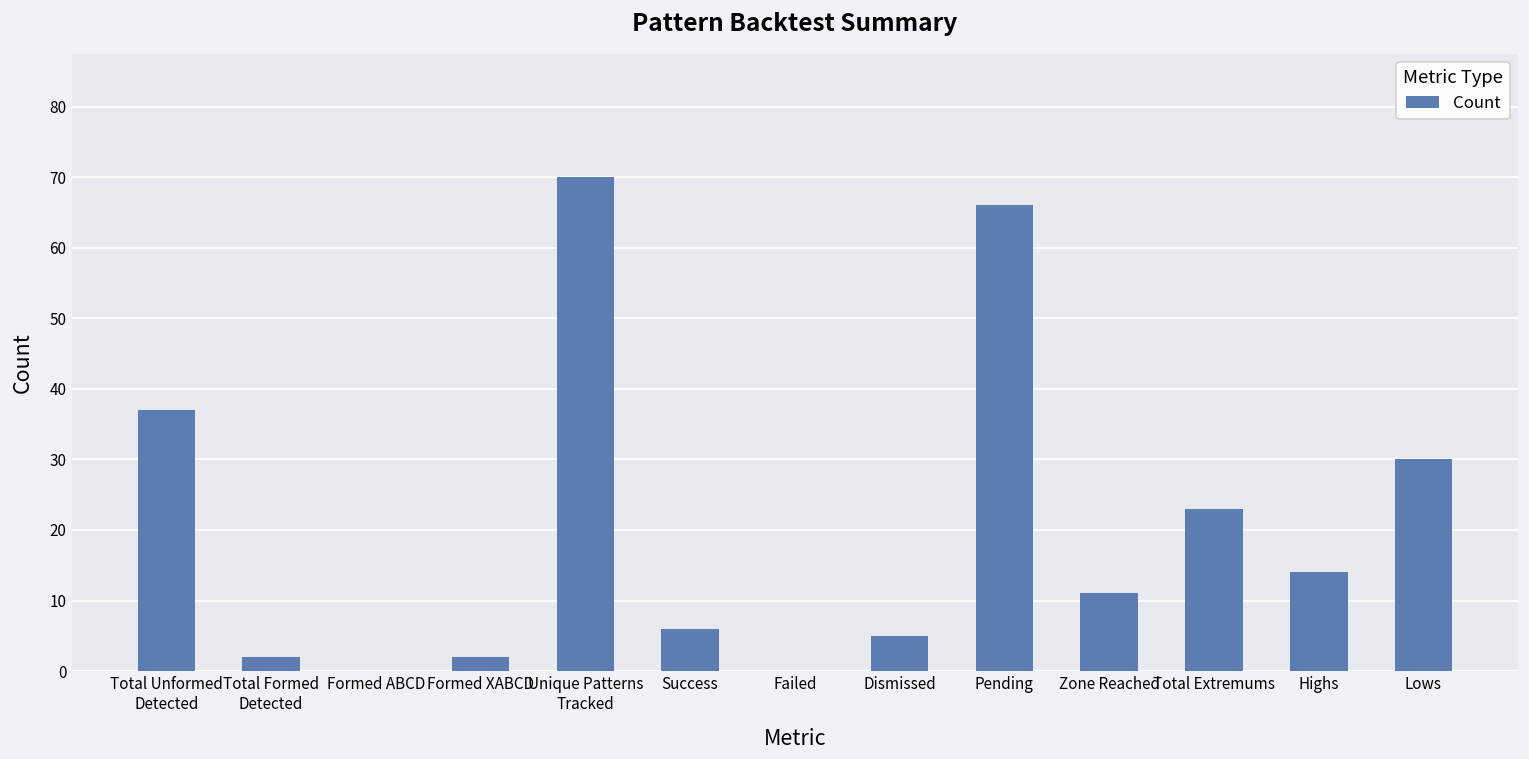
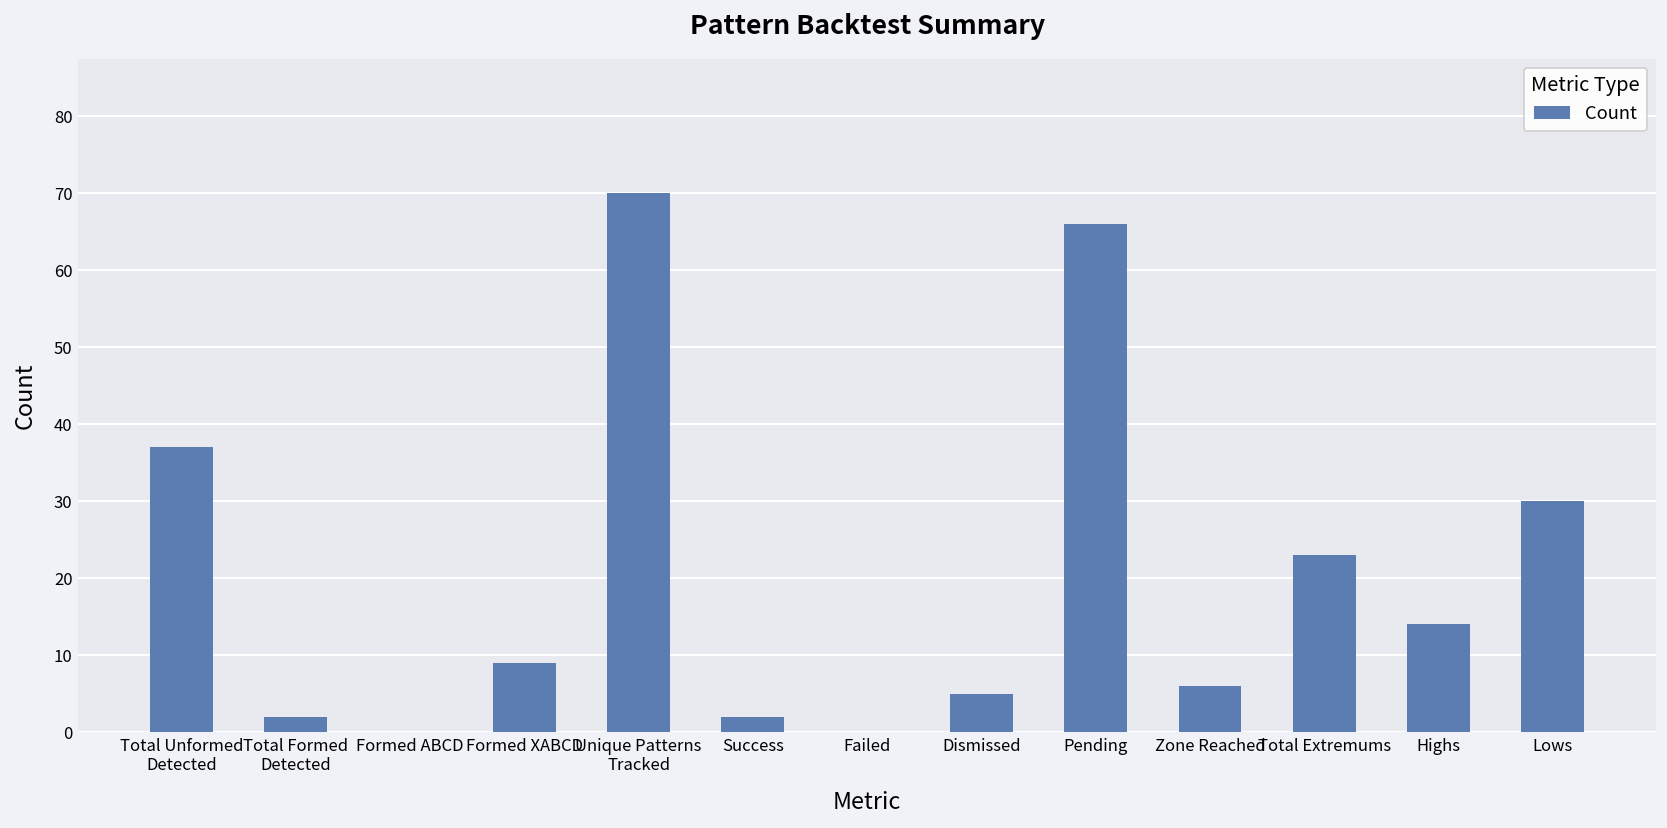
Formed XABCD: 2 -> 9
Success: 6 -> 2
Zone Reached: 11 -> 6
